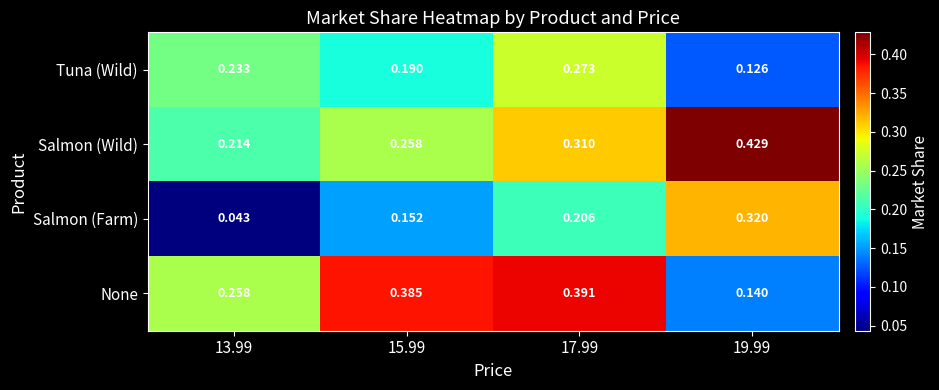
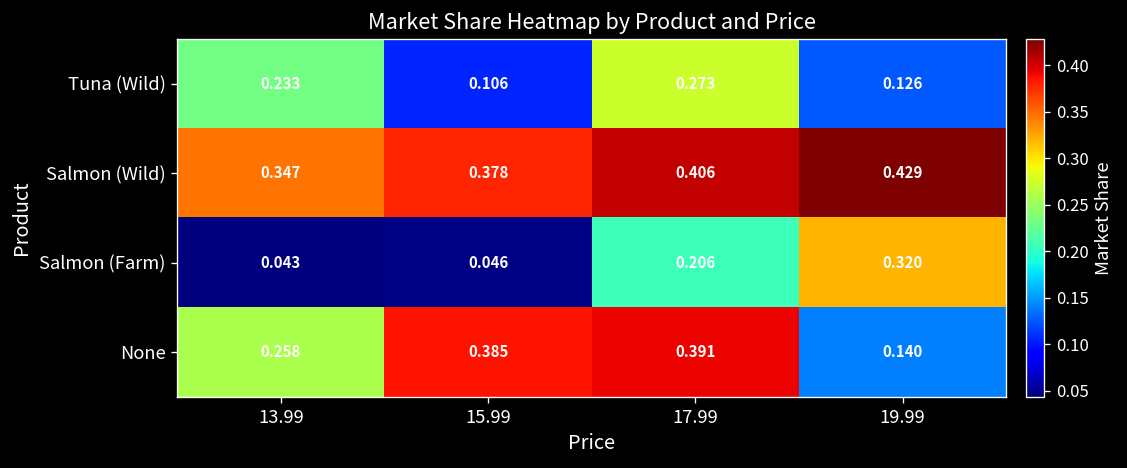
Tuna (Wild), 15.99: 0.190 -> 0.106
Salmon (Wild), 13.99: 0.214 -> 0.347
Salmon (Wild), 15.99: 0.258 -> 0.378
Salmon (Wild), 17.99: 0.310 -> 0.406
Salmon (Farm), 15.99: 0.152 -> 0.046
